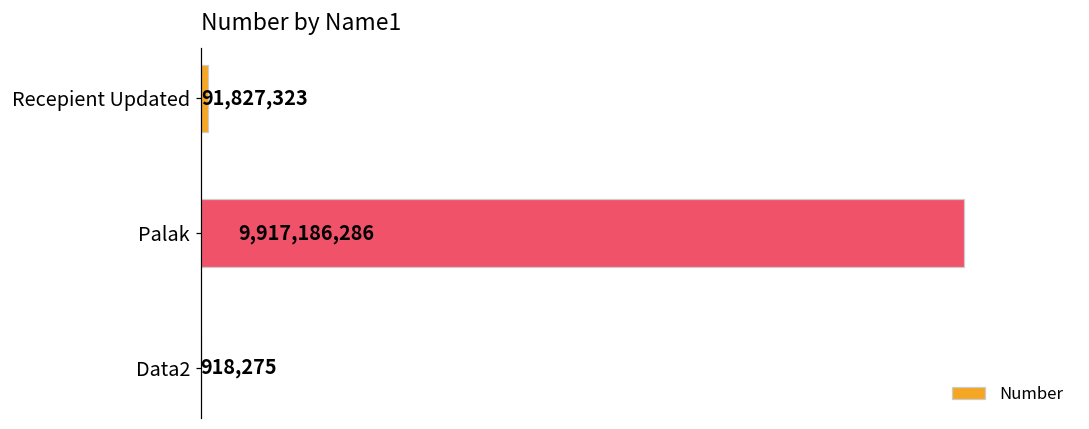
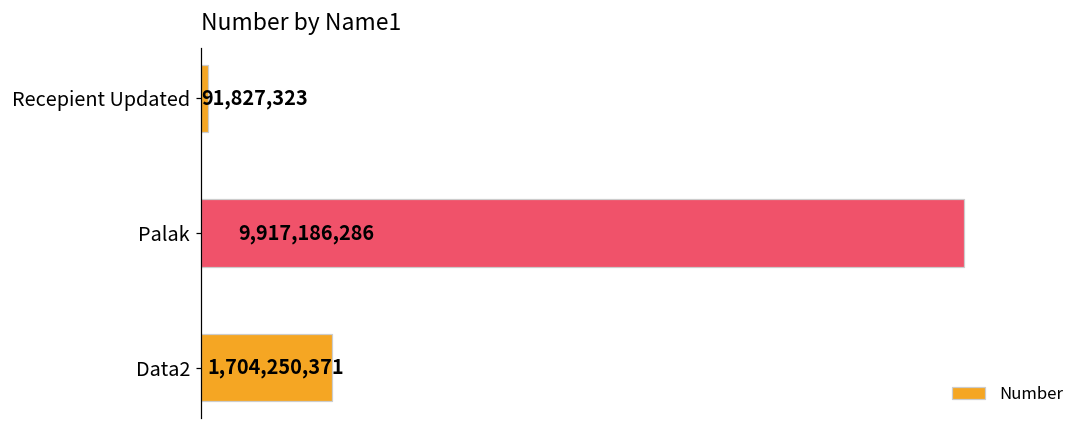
Data2: 918,275 -> 1,704,250,371
